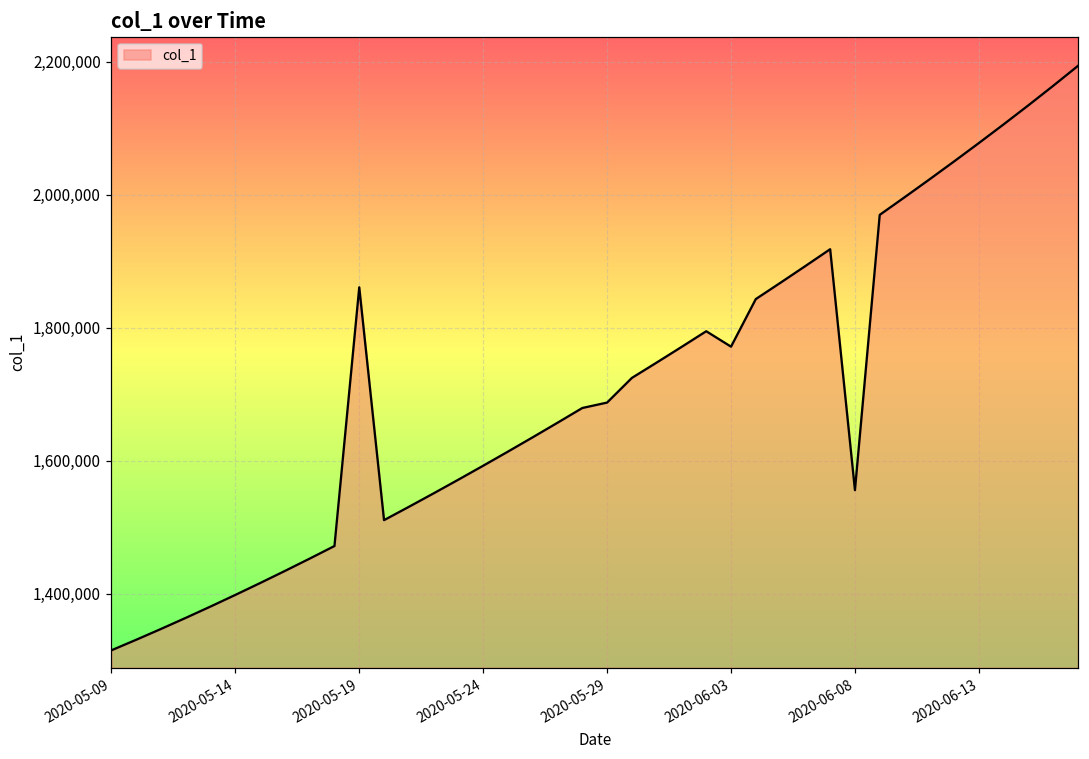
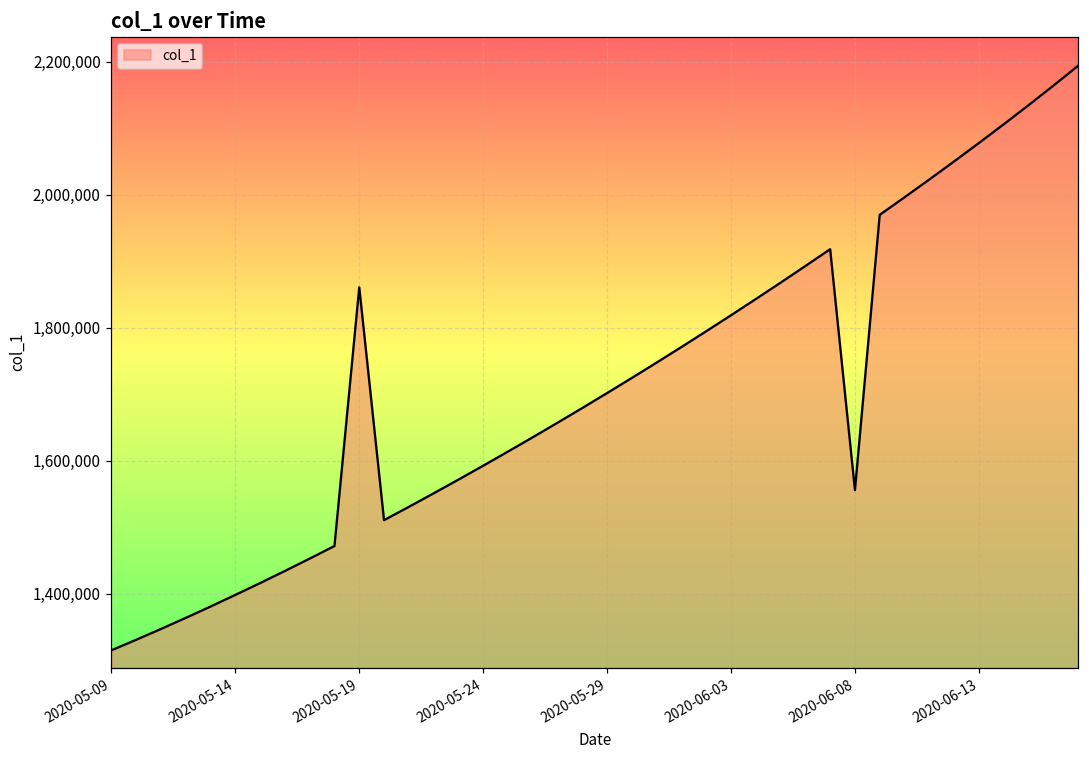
2020-05-29: 1,690,000 -> 1,700,000
2020-06-03: 1,770,000 -> 1,820,000
